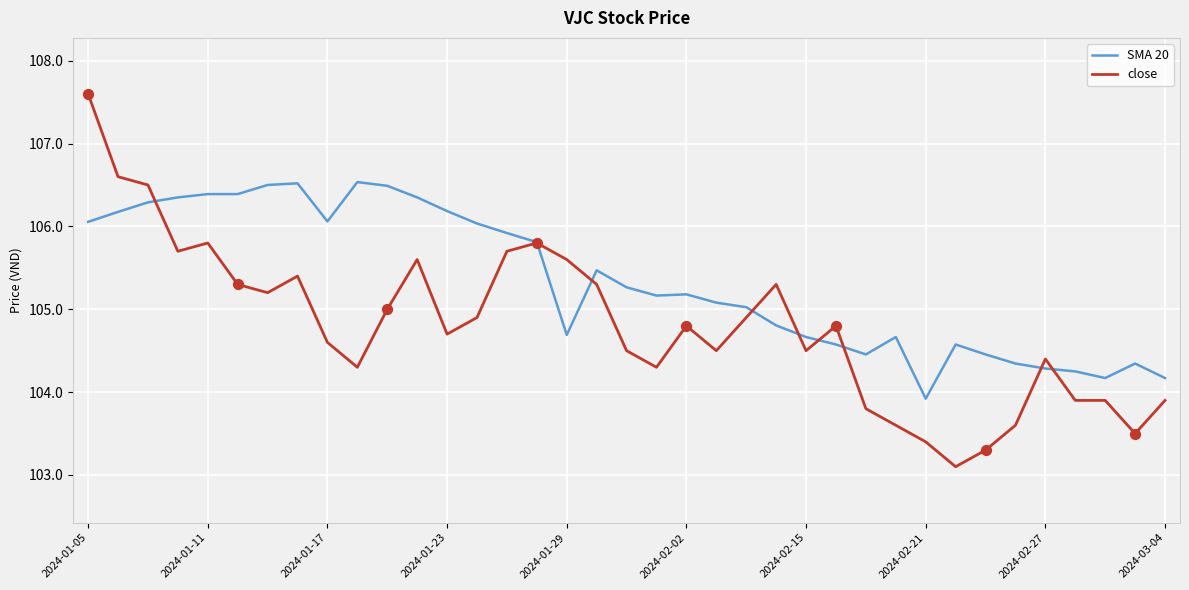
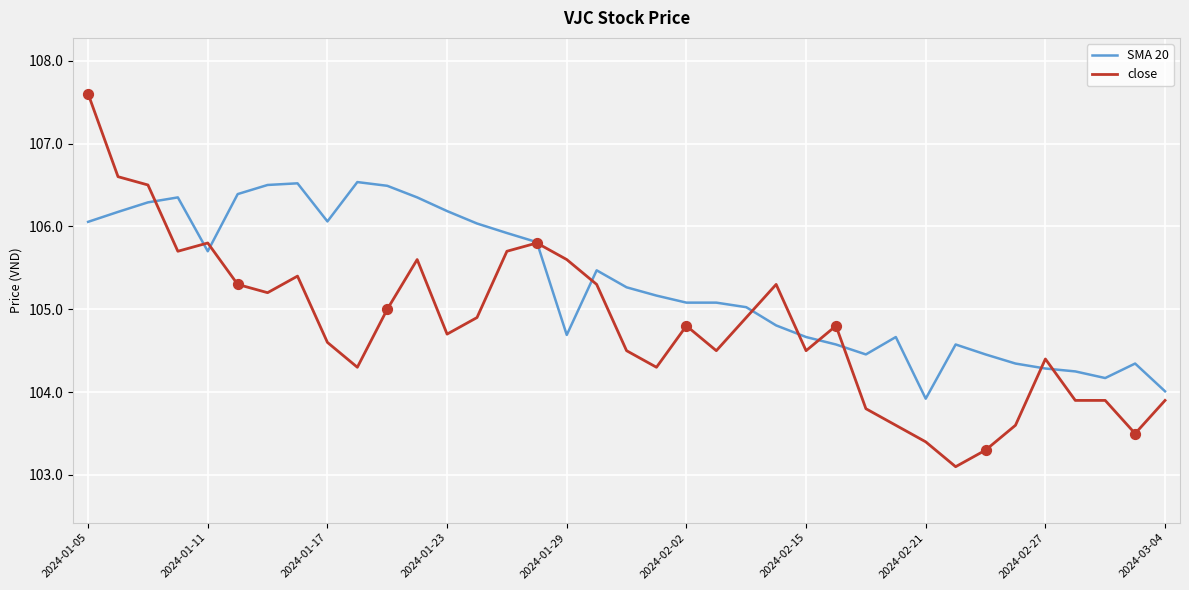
SMA 20, 2024-01-11: 106.4 -> 105.7
SMA 20, 2024-02-02: 105.2 -> 105.1
SMA 20, 2024-03-04: 104.2 -> 104.0
